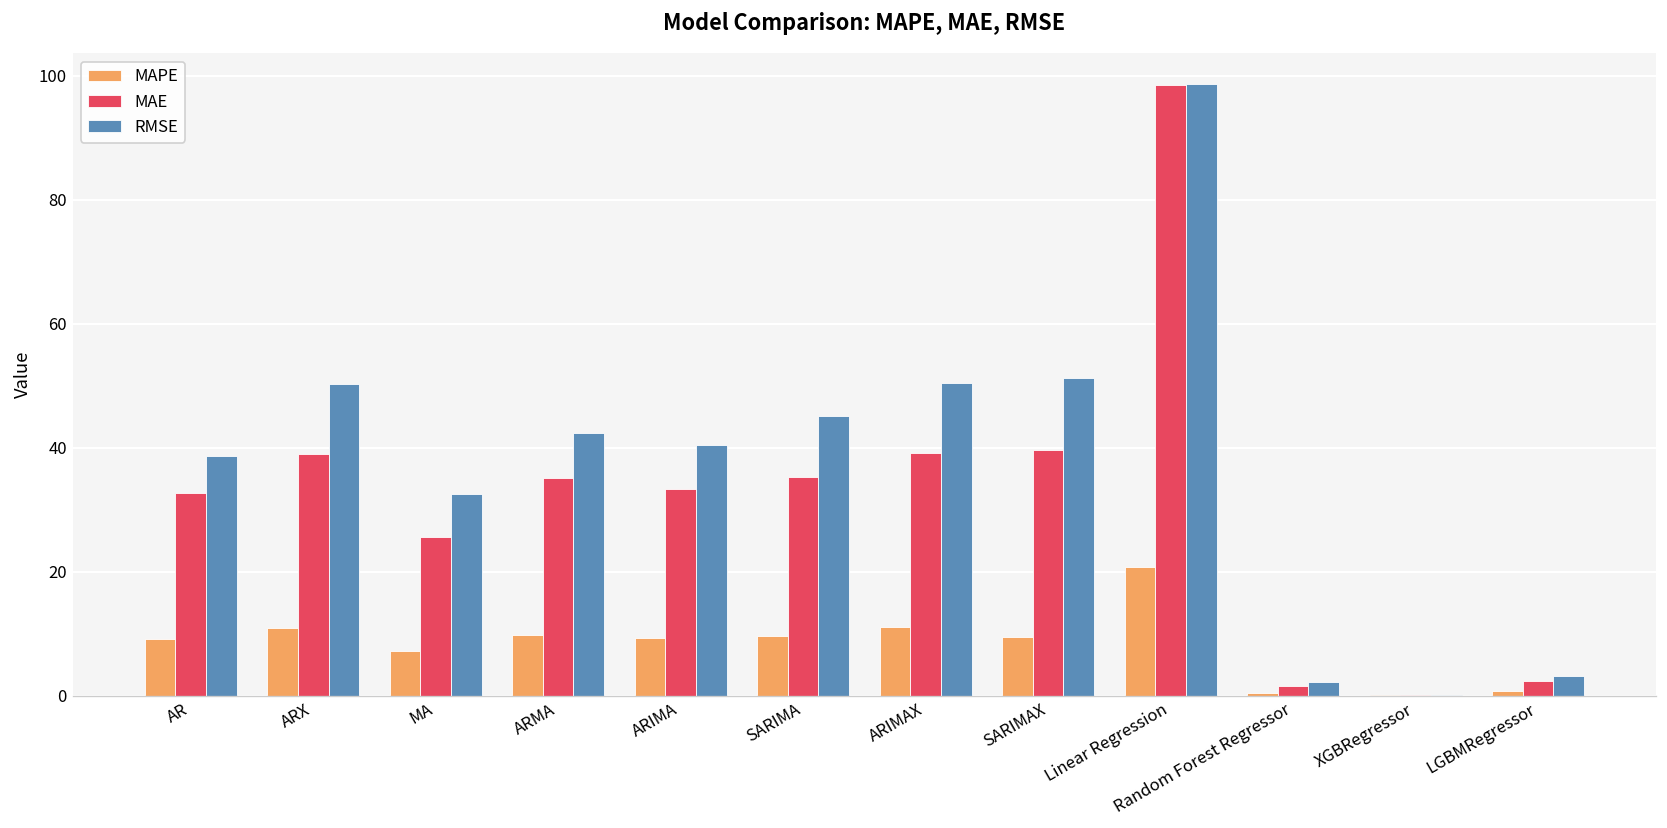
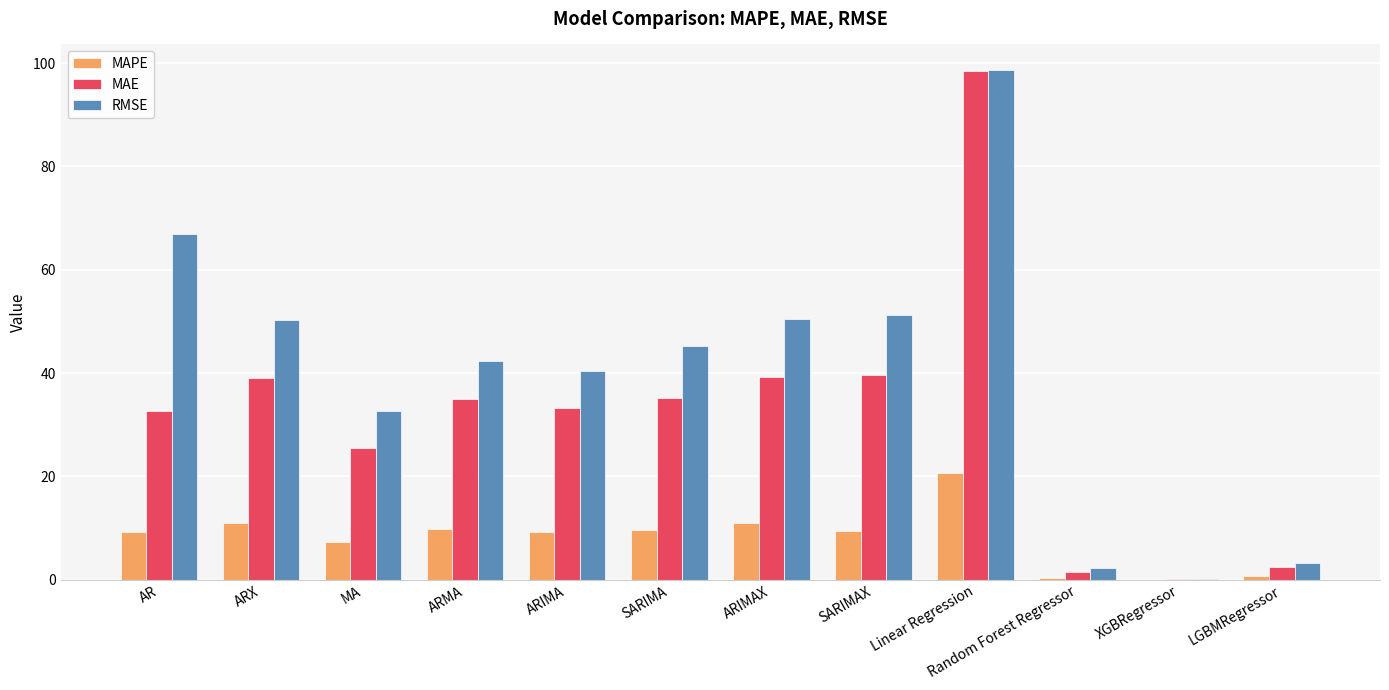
RMSE, AR: 39 -> 67
